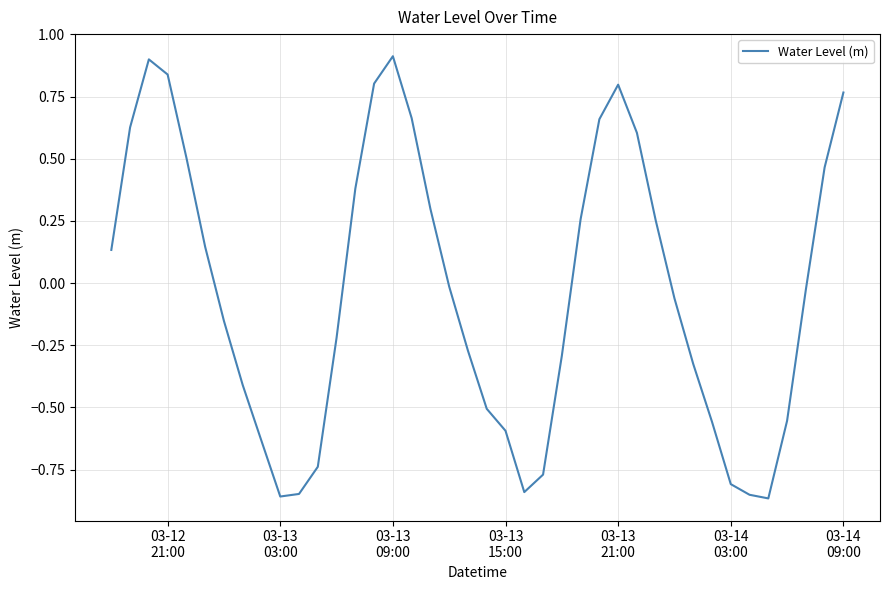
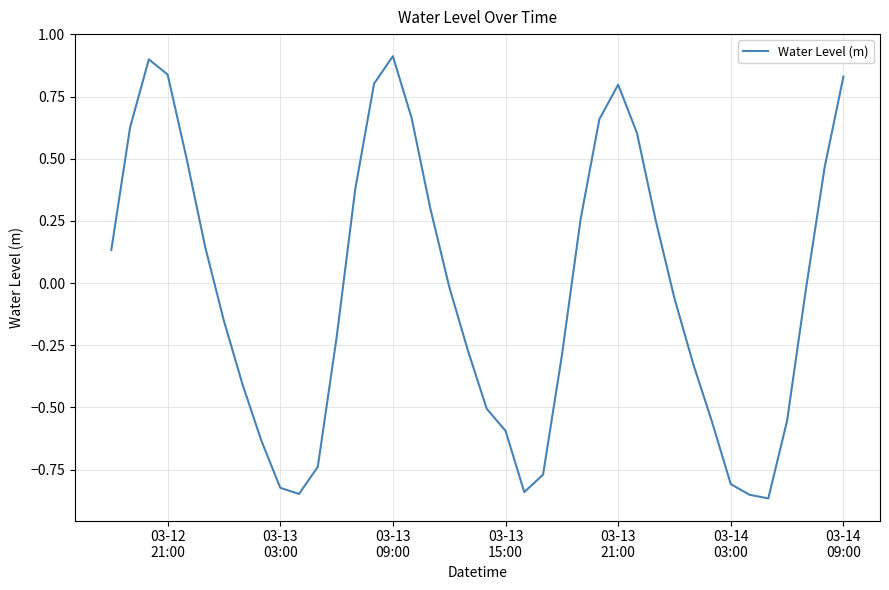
03-13 03:00: -0.86 -> -0.82
03-14 09:00: 0.77 -> 0.83
